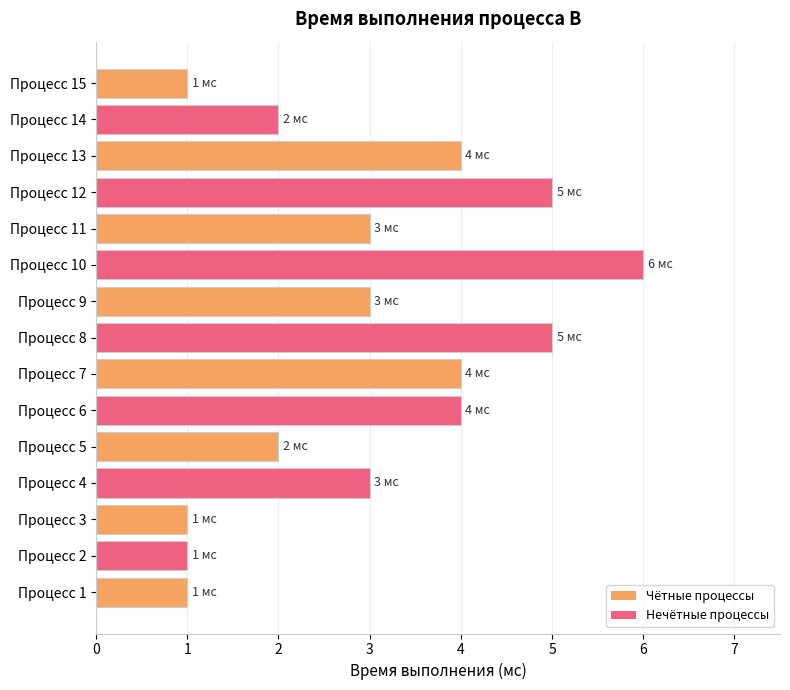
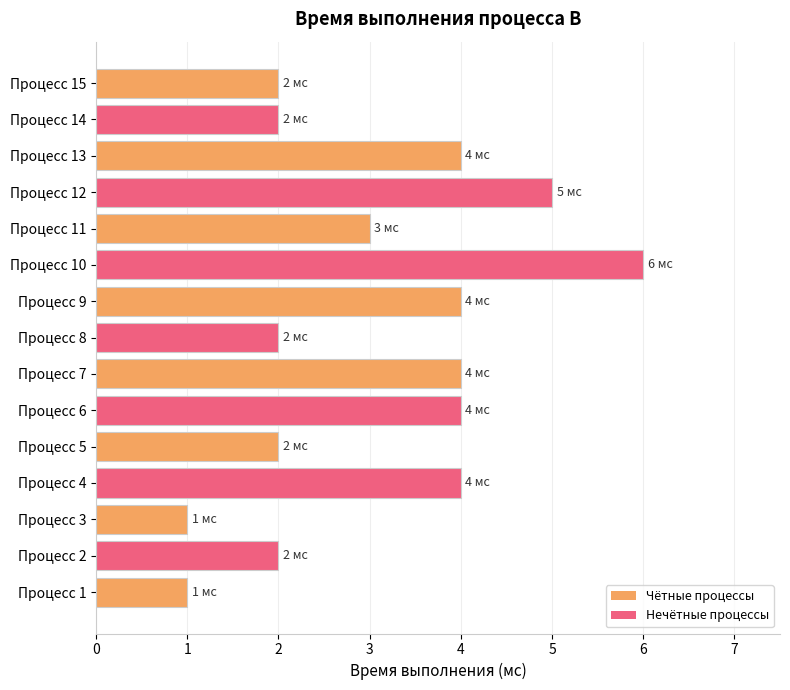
Процесс 15: 1 -> 2
Процесс 9: 3 -> 4
Процесс 8: 5 -> 2
Процесс 4: 3 -> 4
Процесс 2: 1 -> 2
